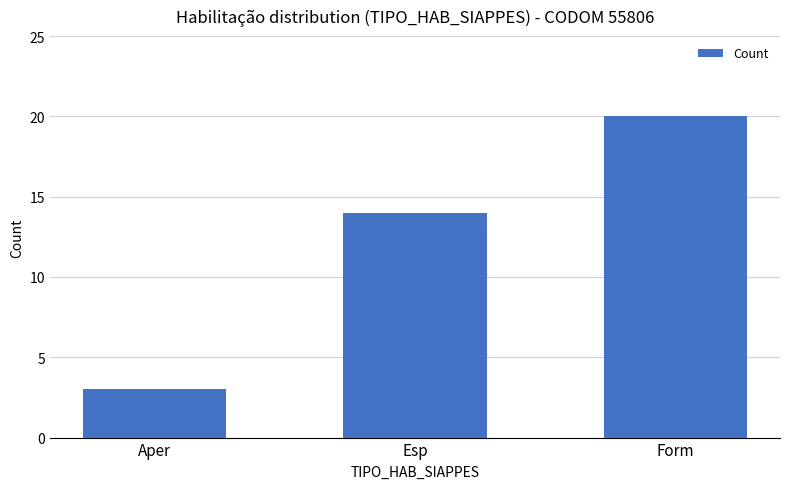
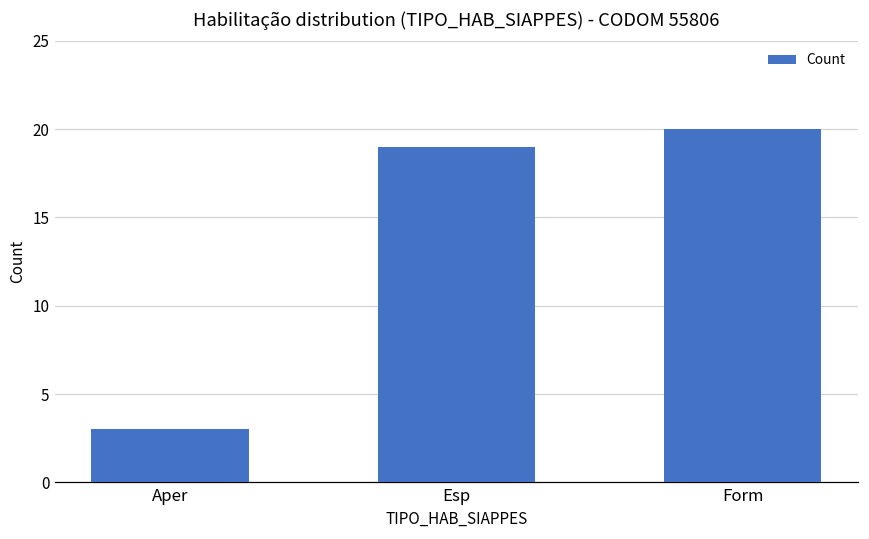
Esp: 14 -> 19
